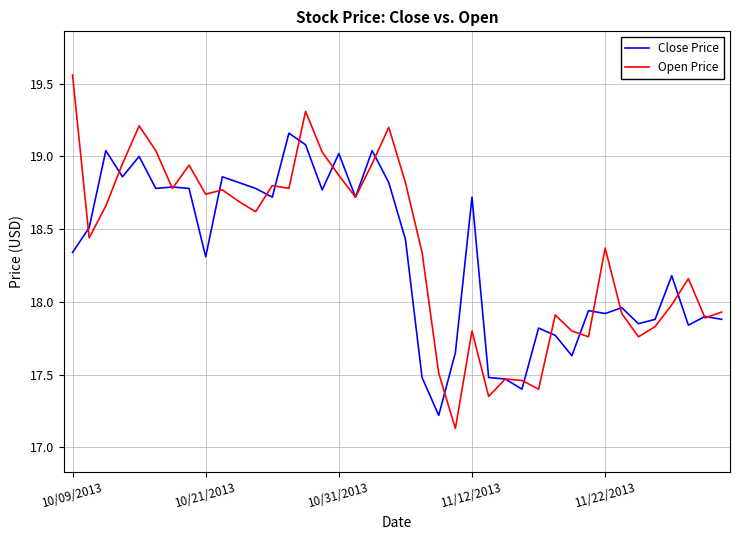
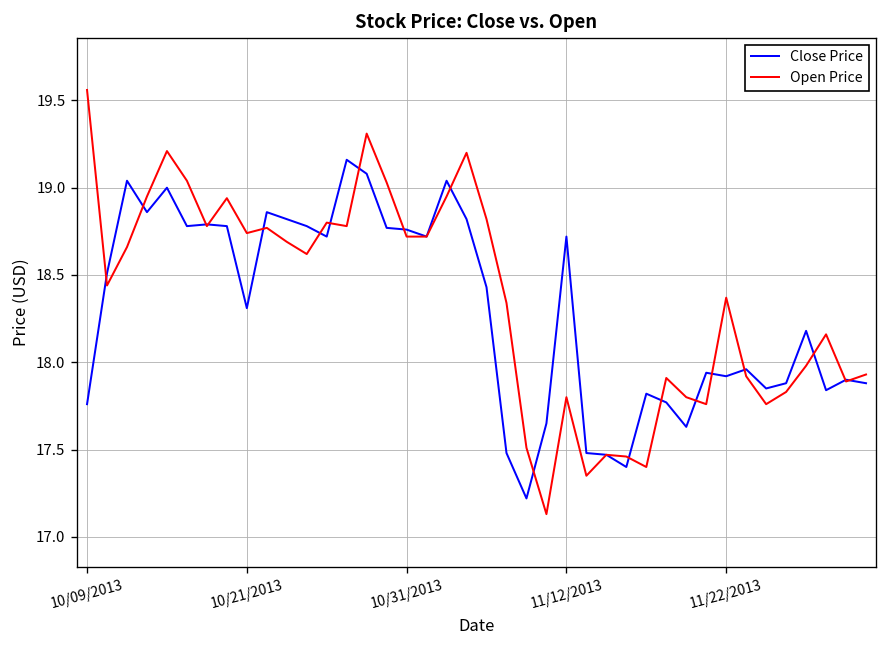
Close Price, 10/09/2013: 18.34 -> 17.76
Close Price, 10/31/2013: 19.02 -> 18.76
Open Price, 10/31/2013: 18.87 -> 18.72
